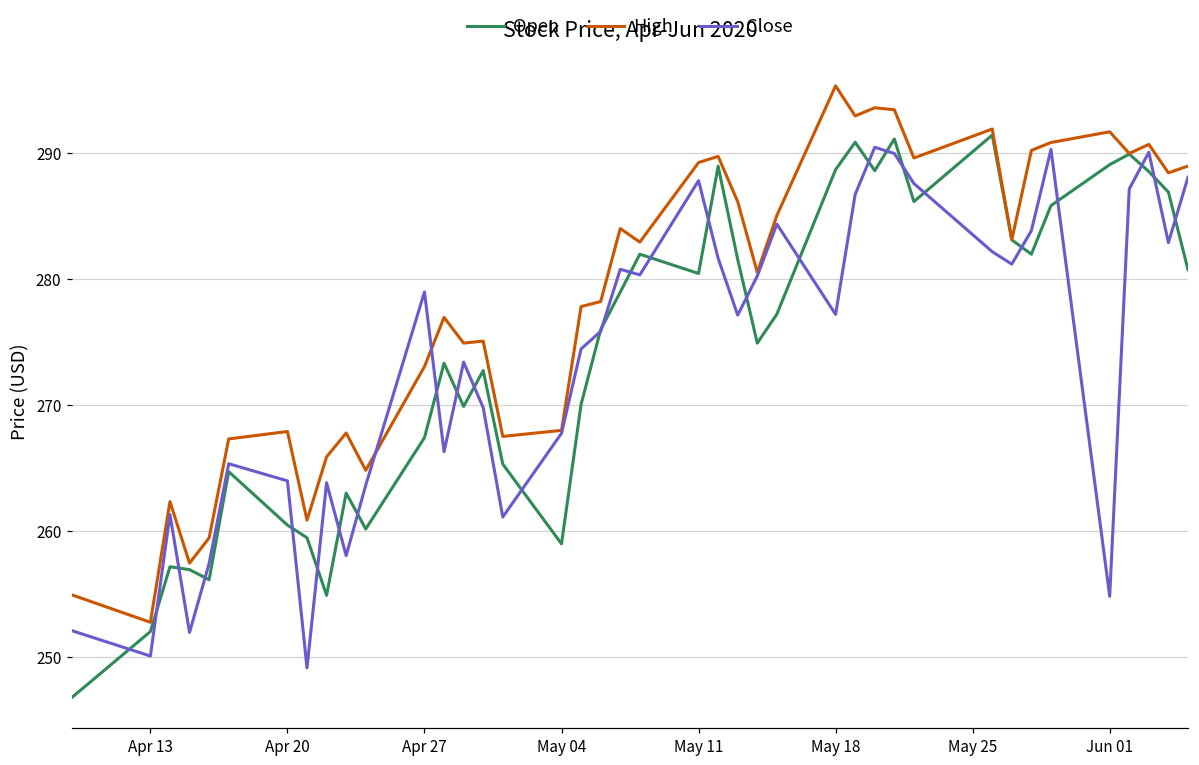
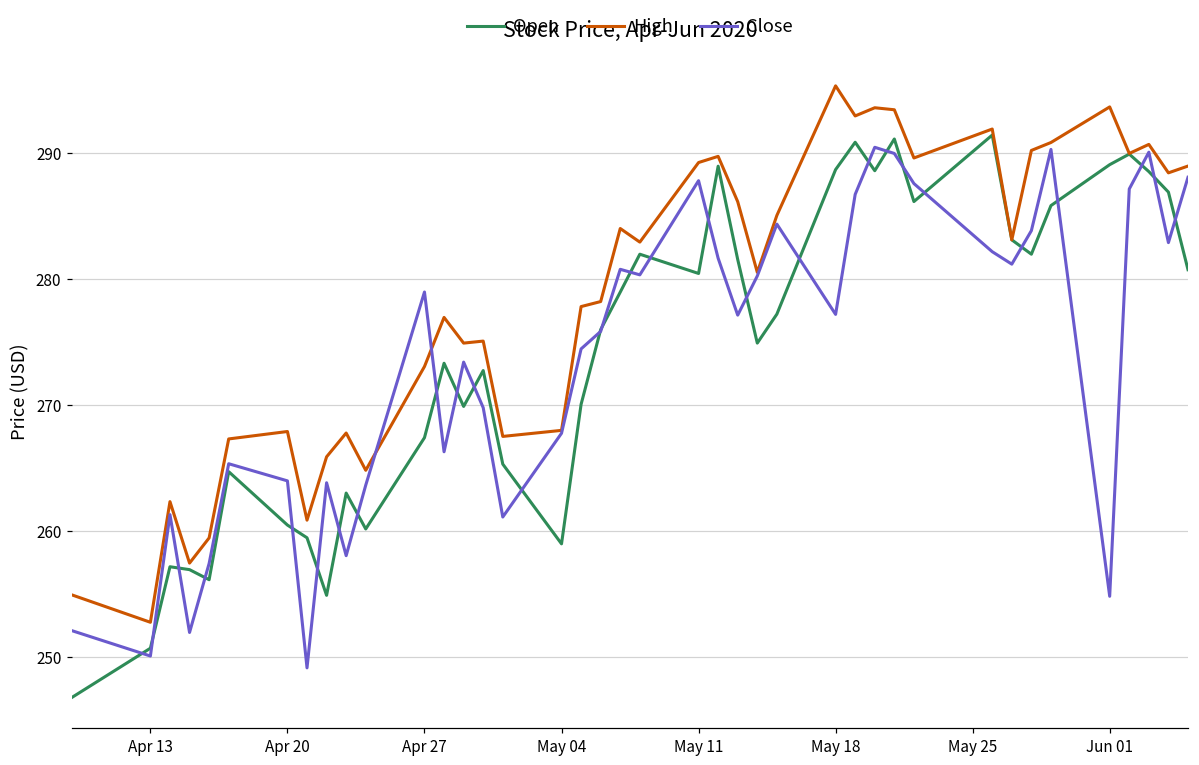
Open, Apr 13: 252.0 -> 250.7
High, Jun 01: 291.7 -> 293.7
